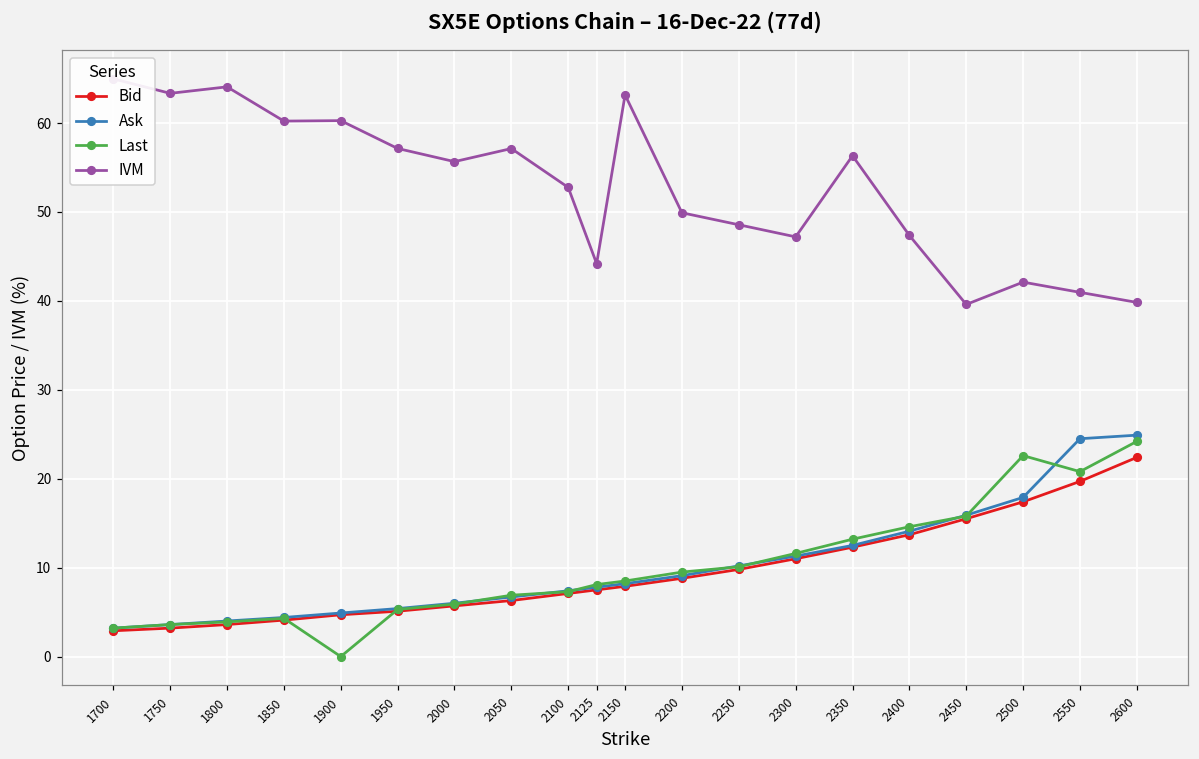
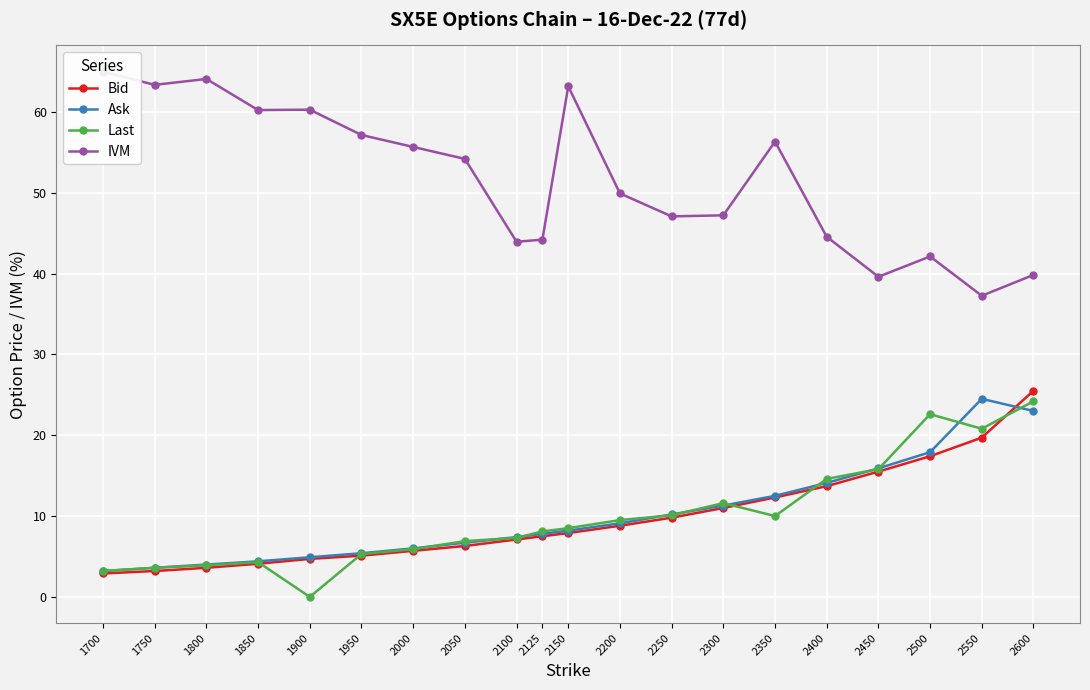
IVM, 2050: 57 -> 54
IVM, 2100: 53 -> 44
IVM, 2250: 49 -> 47
Last, 2350: 13 -> 10
IVM, 2400: 47 -> 45
IVM, 2550: 41 -> 37
Bid, 2600: 22 -> 26
Ask, 2600: 25 -> 23
